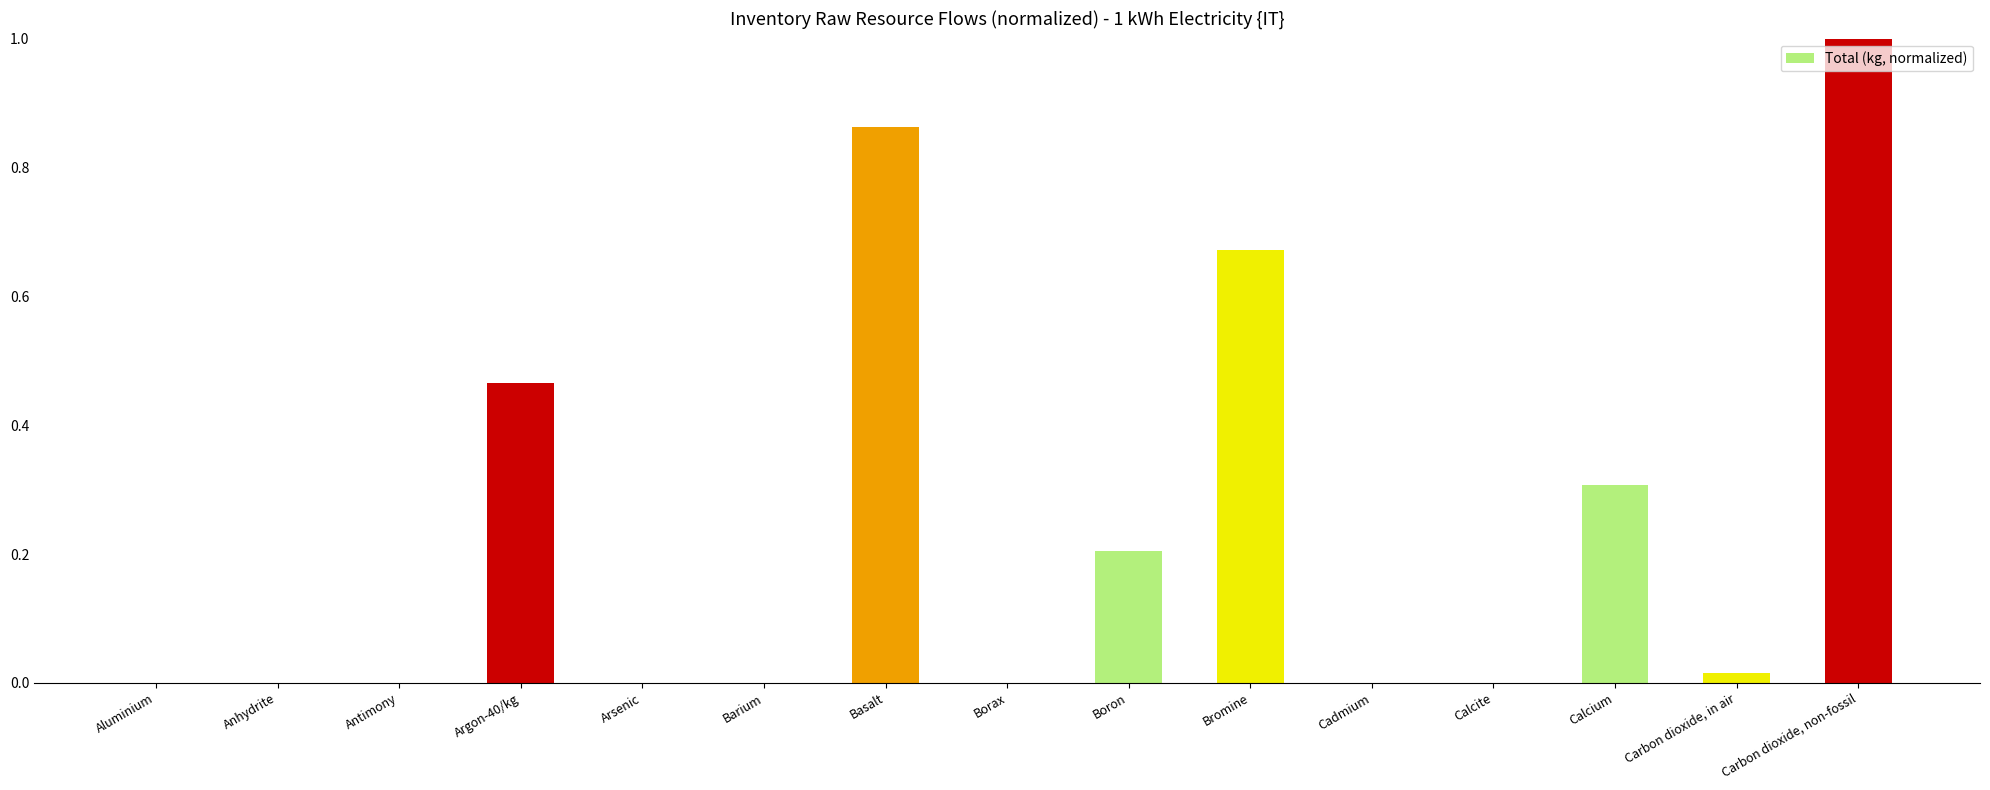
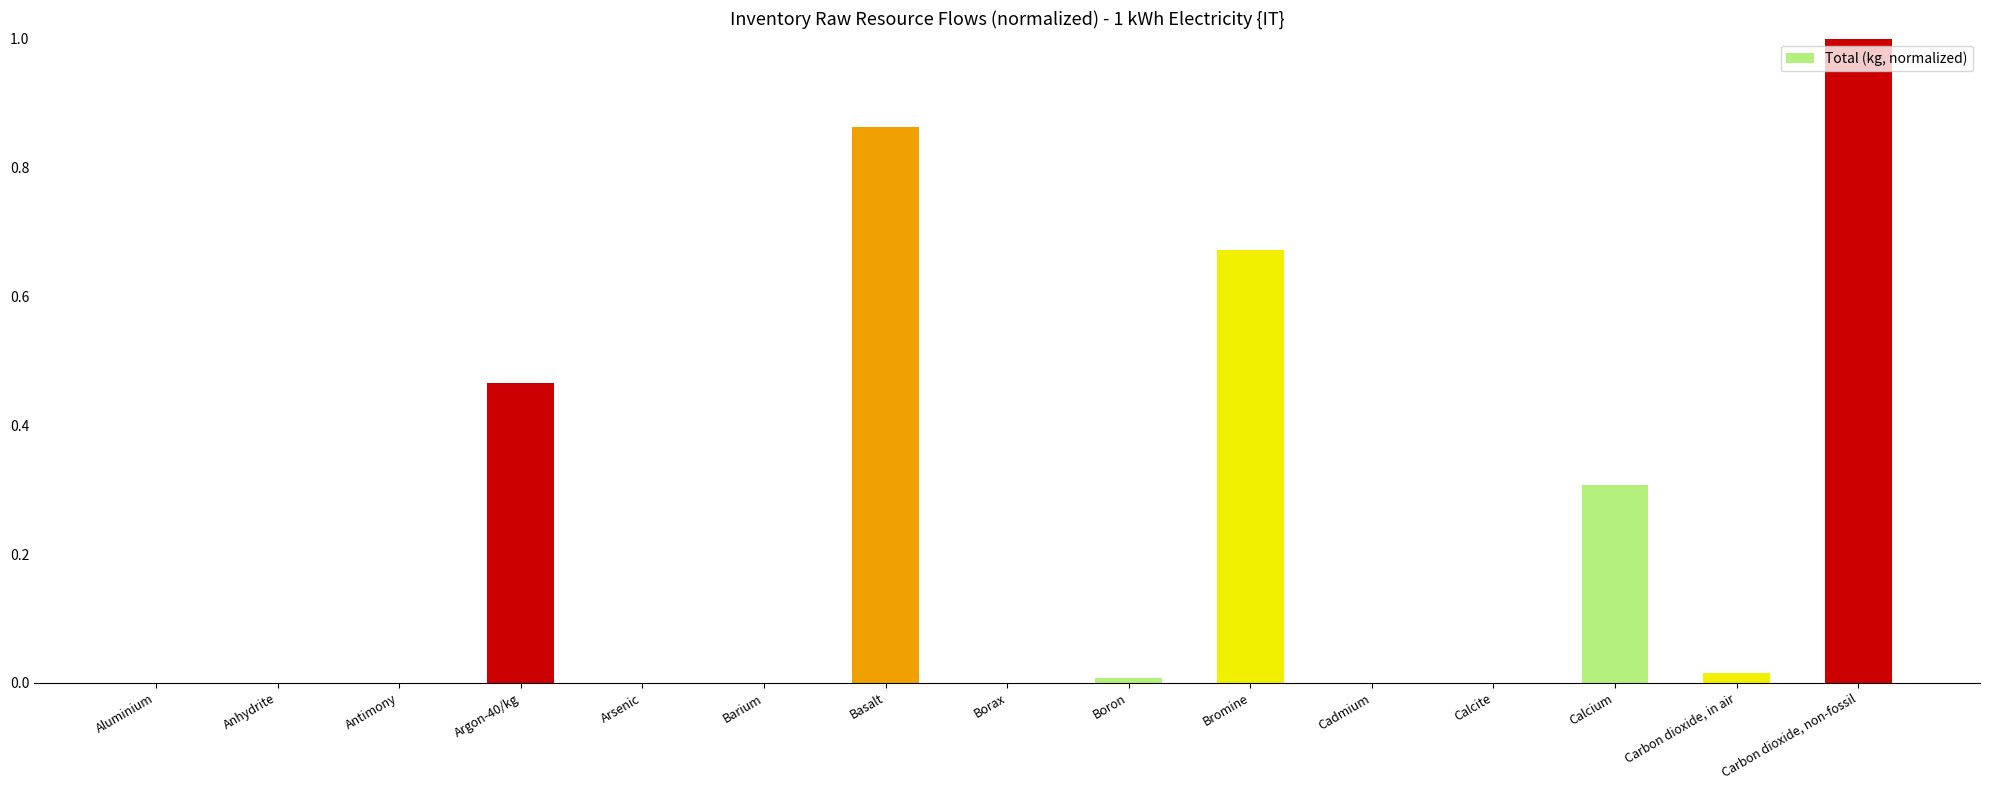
Boron: 0.21 -> 0.01
